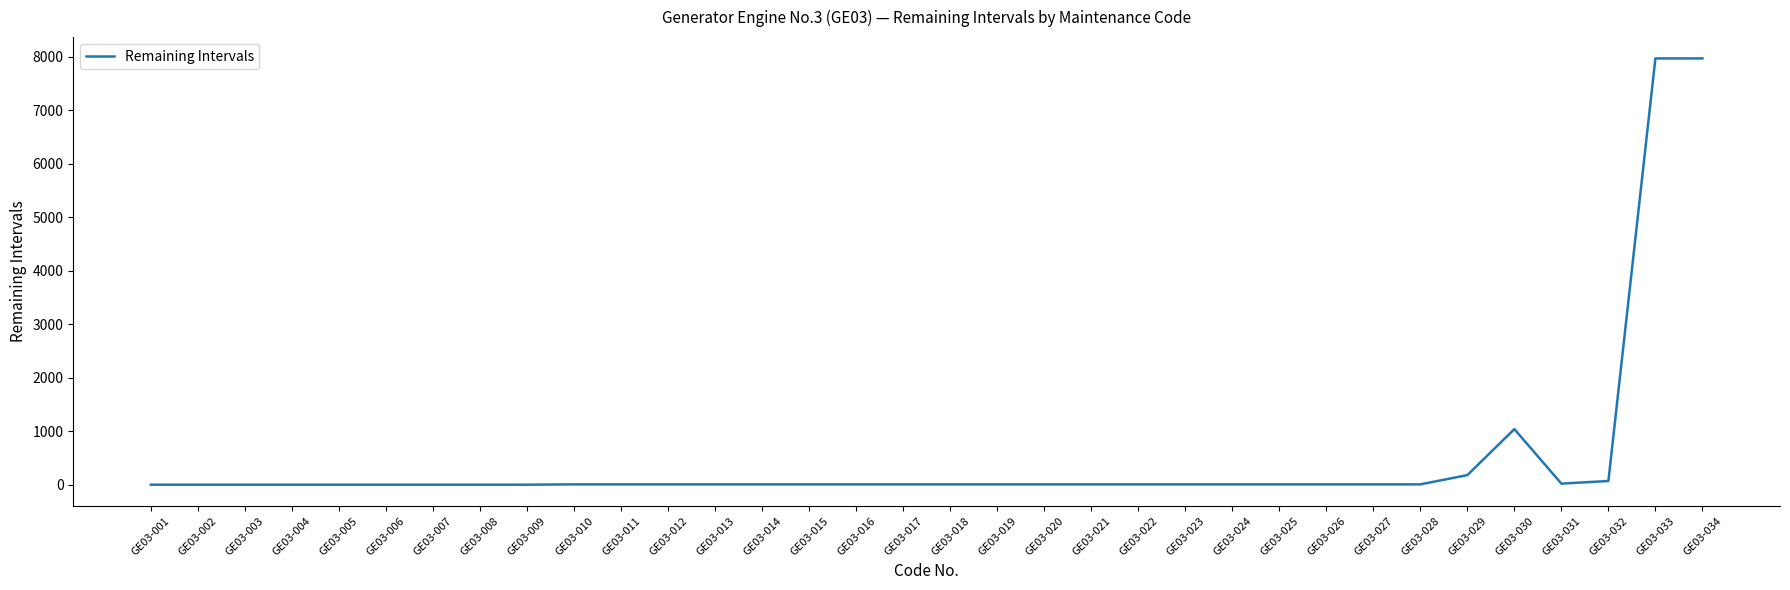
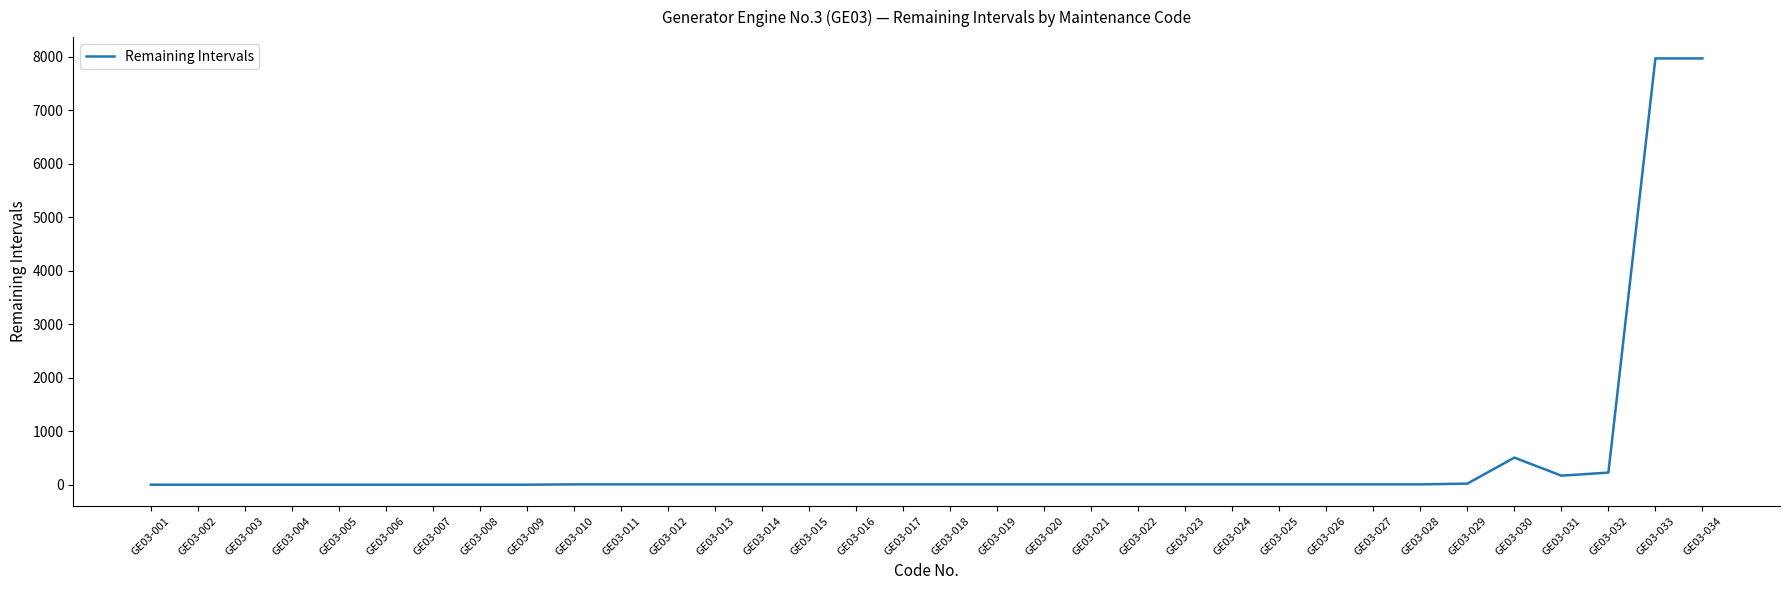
GE03-029: 200 -> 0
GE03-030: 1000 -> 500
GE03-031: 0 -> 200
GE03-032: 100 -> 200
